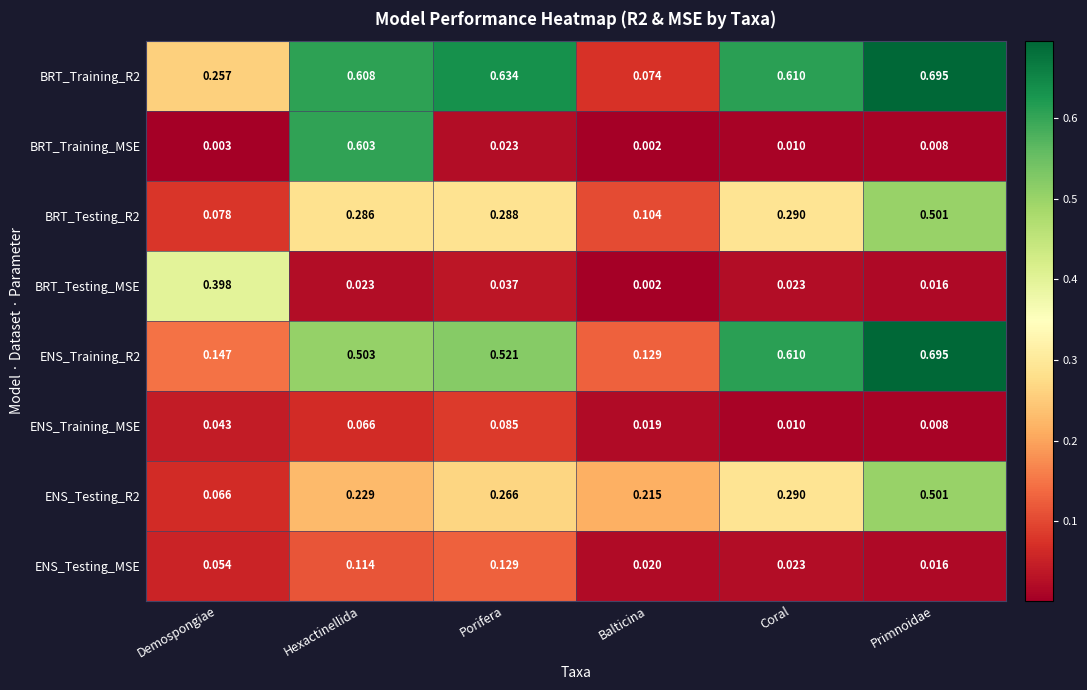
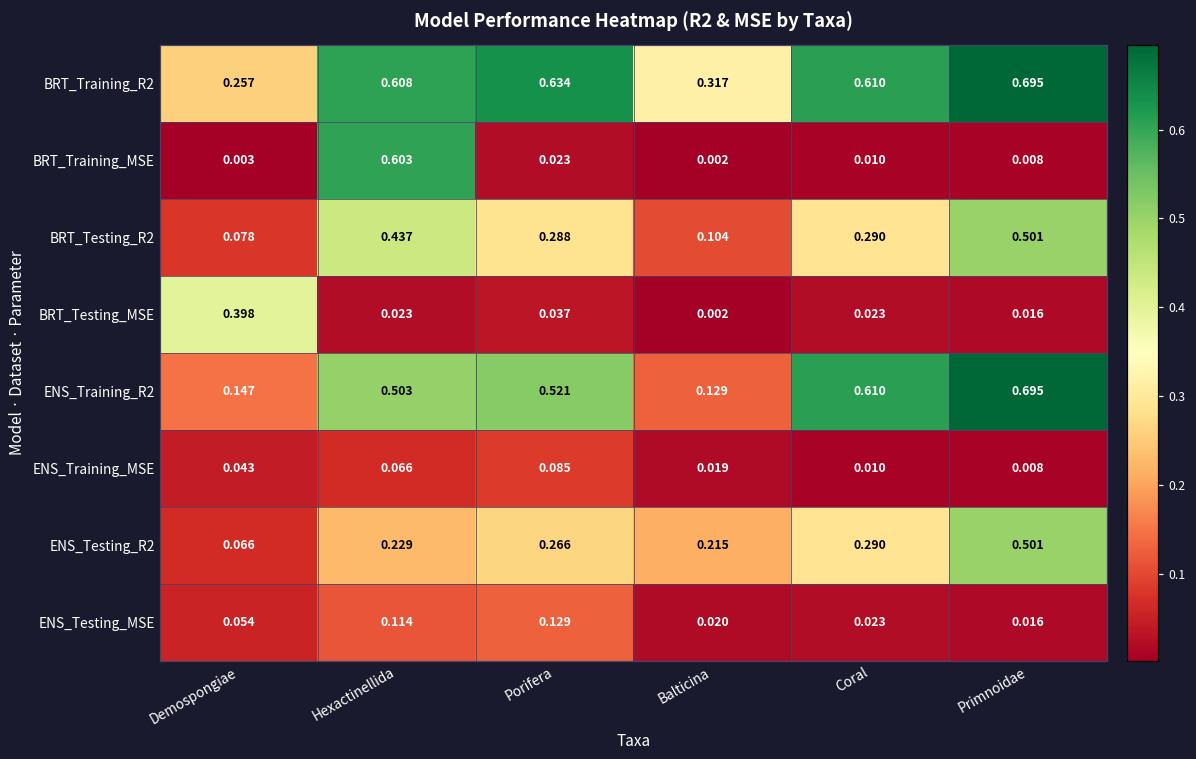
BRT_Training_R2, Balticina: 0.074 -> 0.317
BRT_Testing_R2, Hexactinellida: 0.286 -> 0.437
